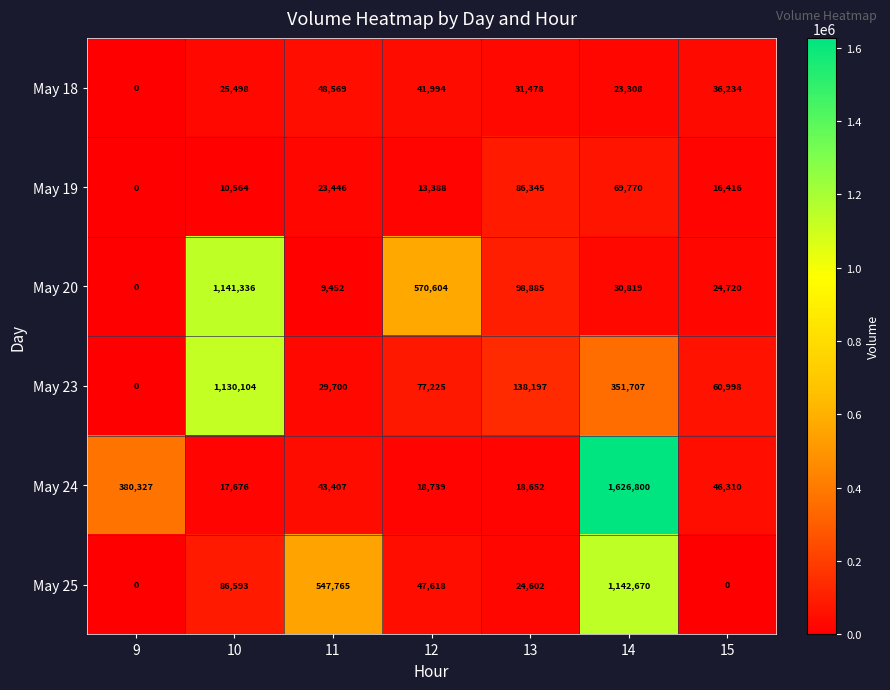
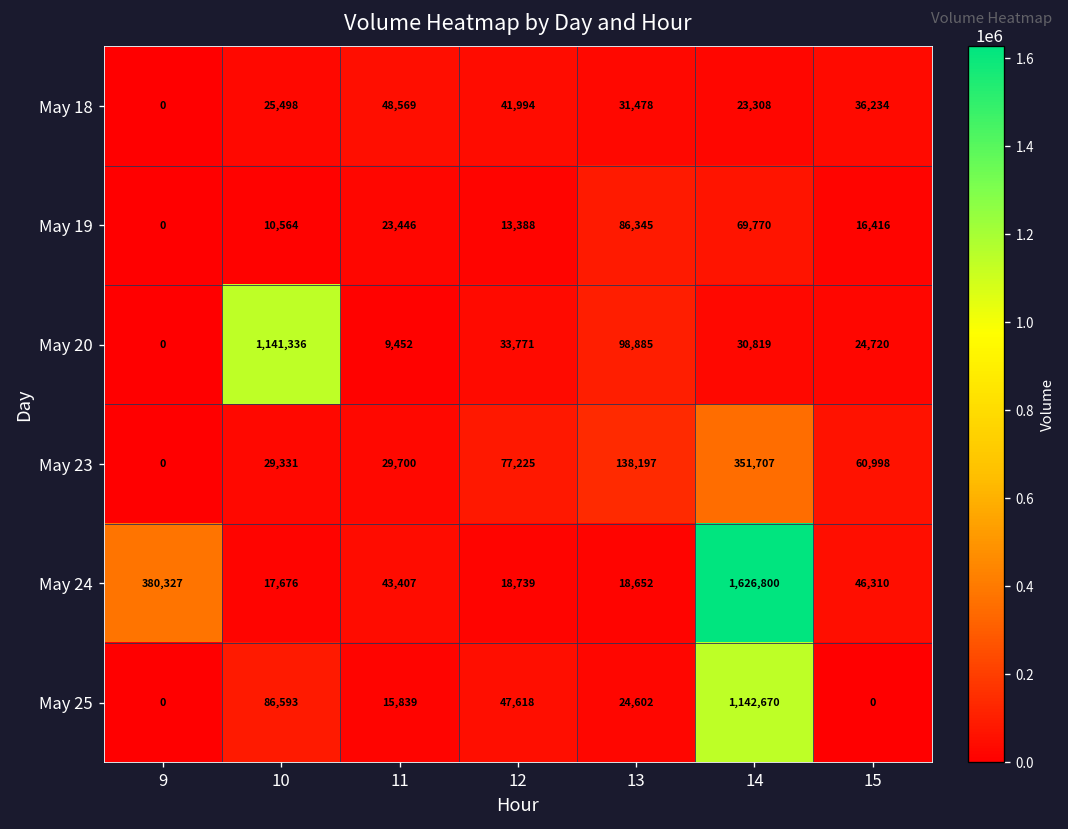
May 20, 12: 570,604 -> 33,771
May 23, 10: 1,130,104 -> 29,331
May 25, 11: 547,765 -> 15,839
